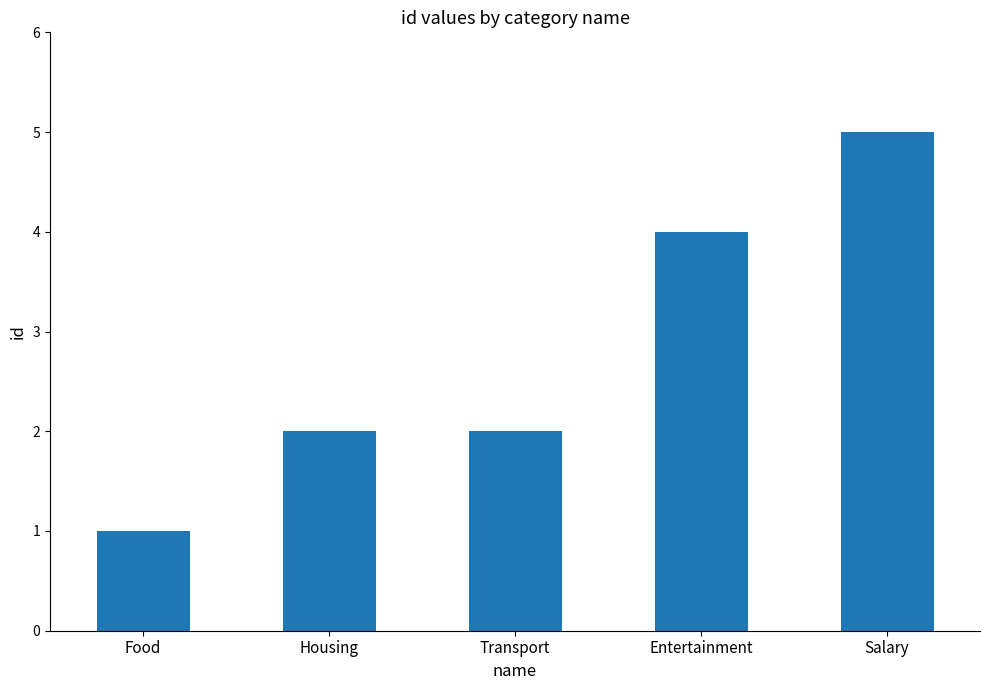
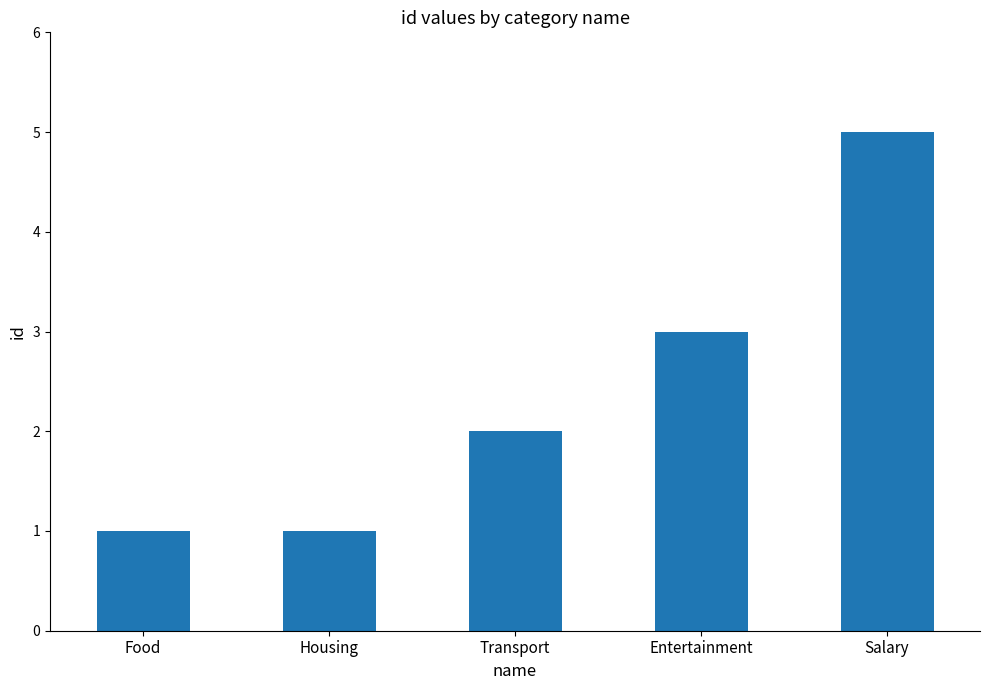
Housing: 2 -> 1
Entertainment: 4 -> 3
